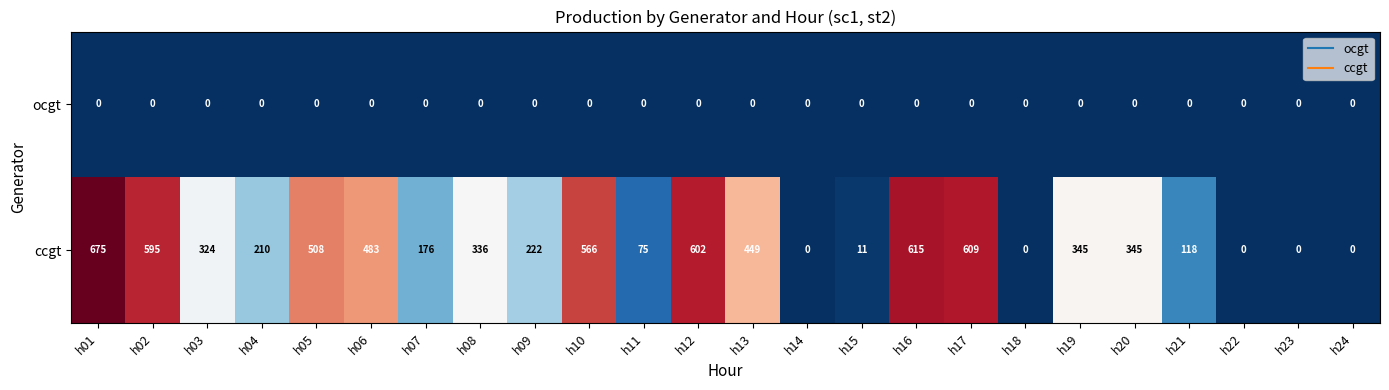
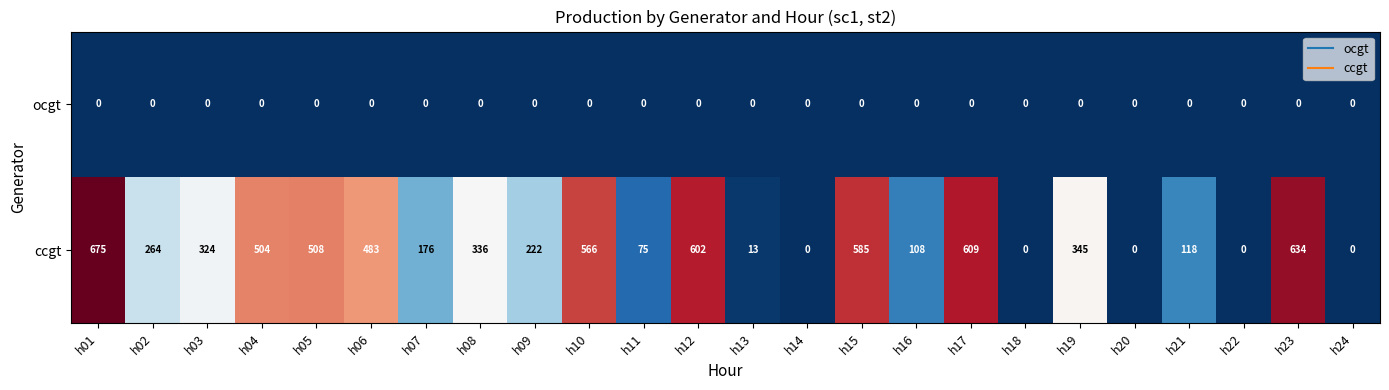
ccgt, h02: 595 -> 264
ccgt, h04: 210 -> 504
ccgt, h13: 449 -> 13
ccgt, h15: 11 -> 585
ccgt, h16: 615 -> 108
ccgt, h20: 345 -> 0
ccgt, h23: 0 -> 634
